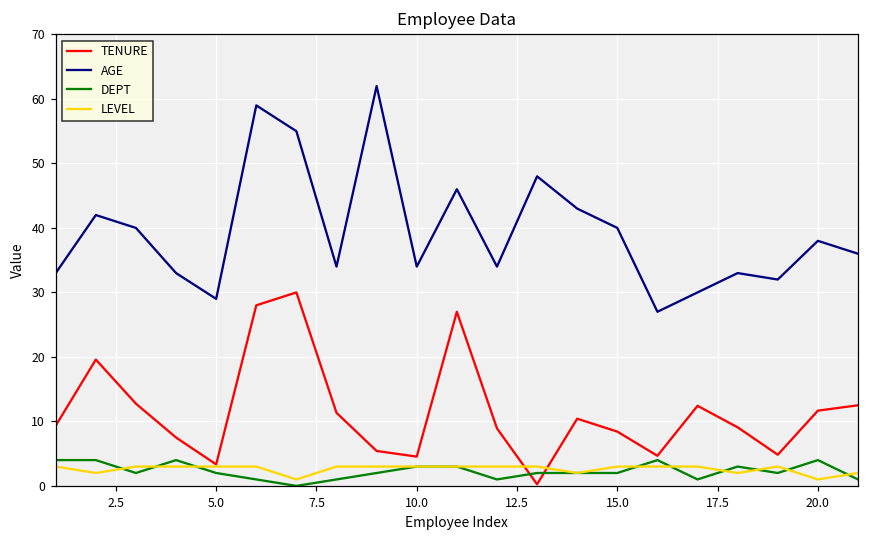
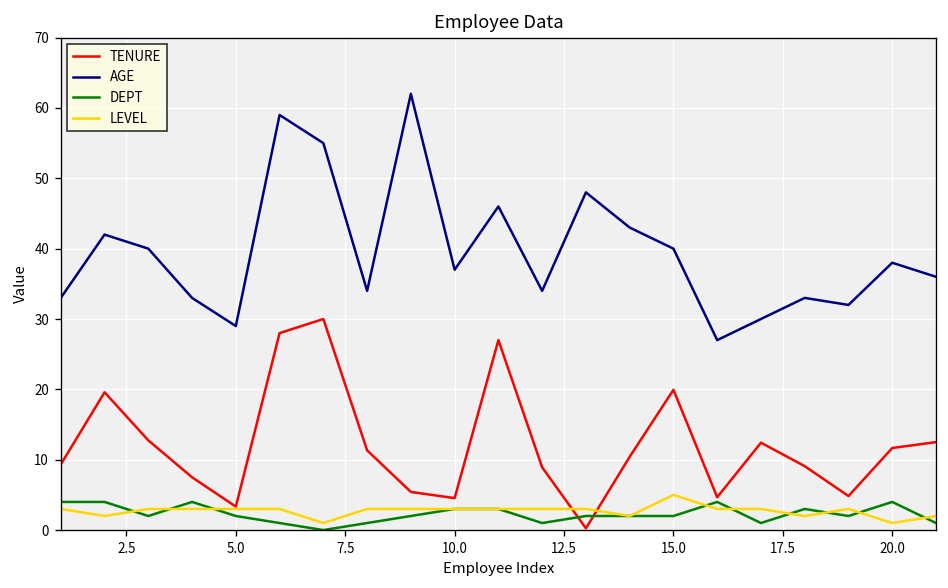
AGE, 10.0: 34 -> 37
TENURE, 15.0: 8 -> 20
LEVEL, 15.0: 3 -> 5
